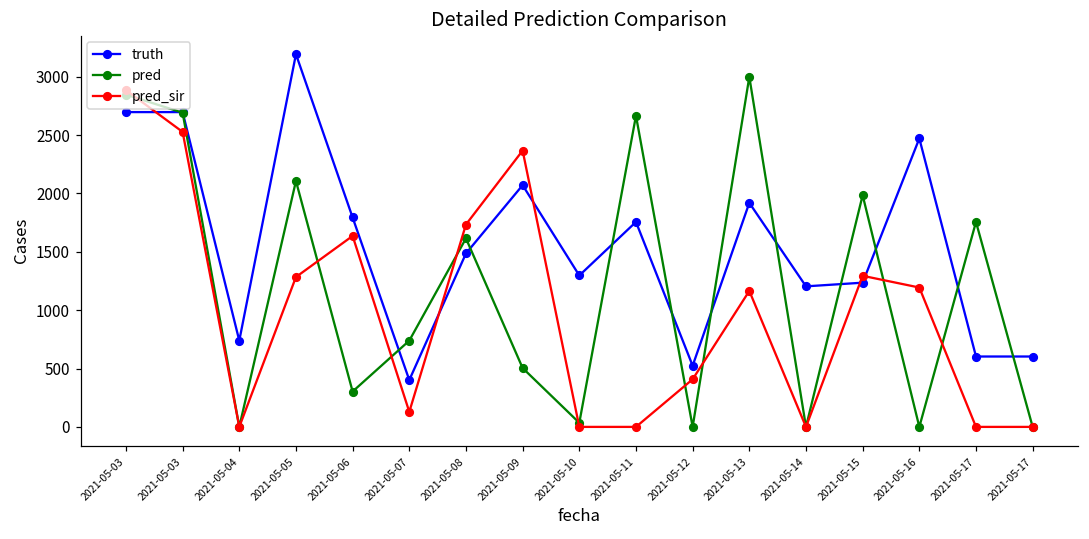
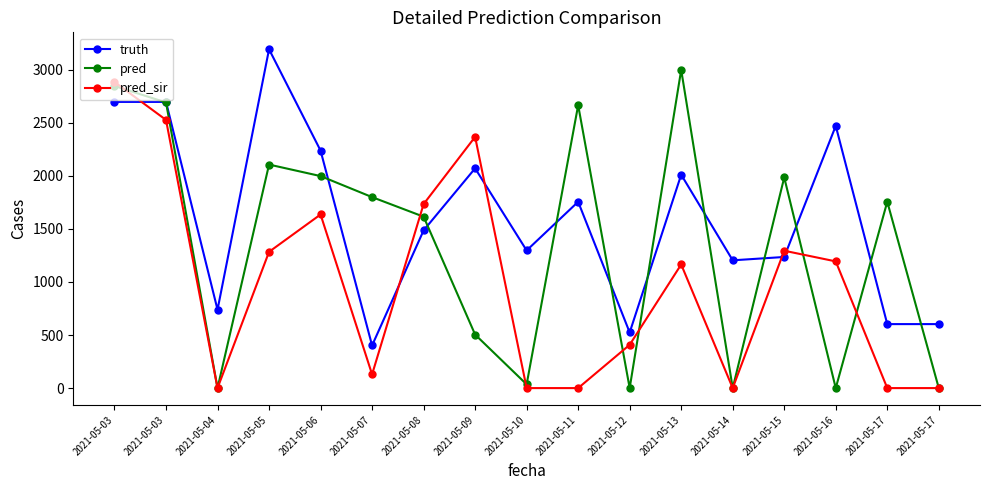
truth, 2021-05-06: 1790 -> 2240
pred, 2021-05-06: 300 -> 2000
pred, 2021-05-07: 740 -> 1800
truth, 2021-05-13: 1920 -> 2010
